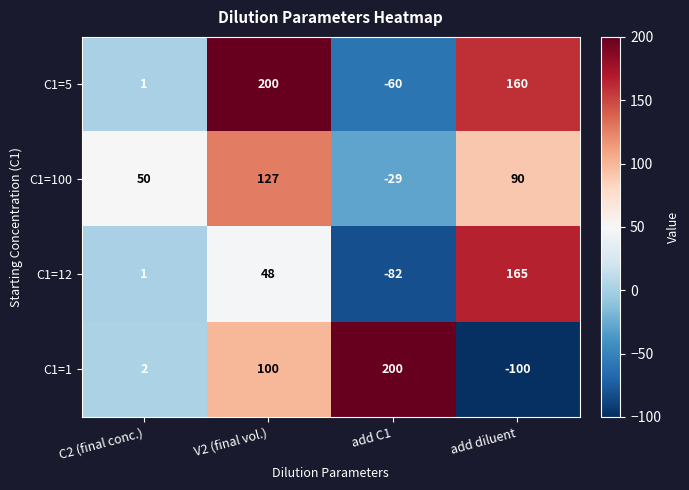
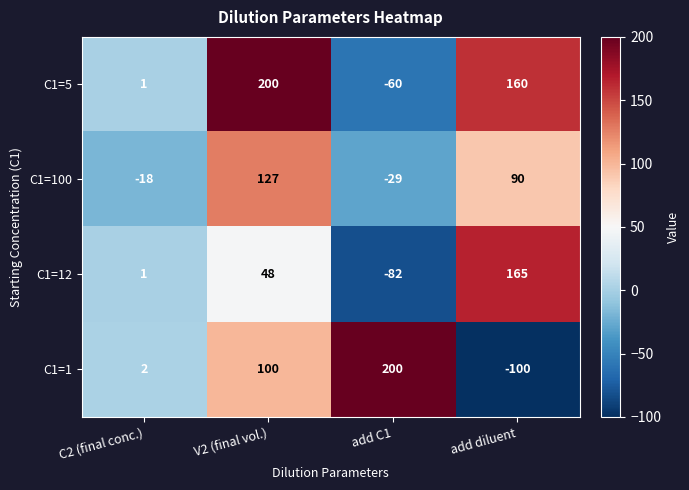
C1=100, C2 (final conc.): 50 -> -18
